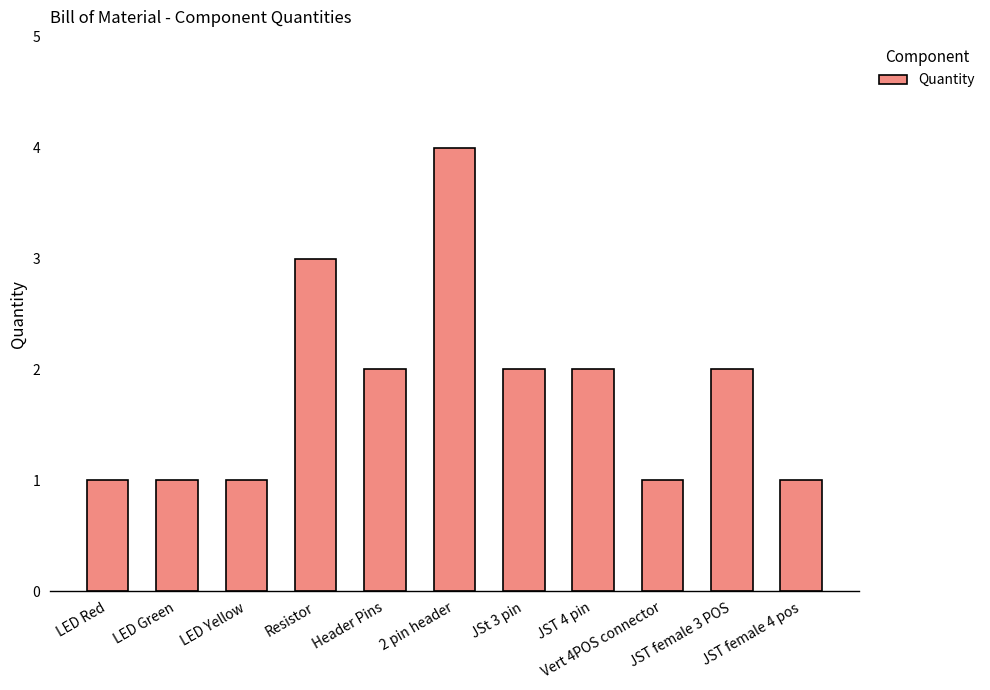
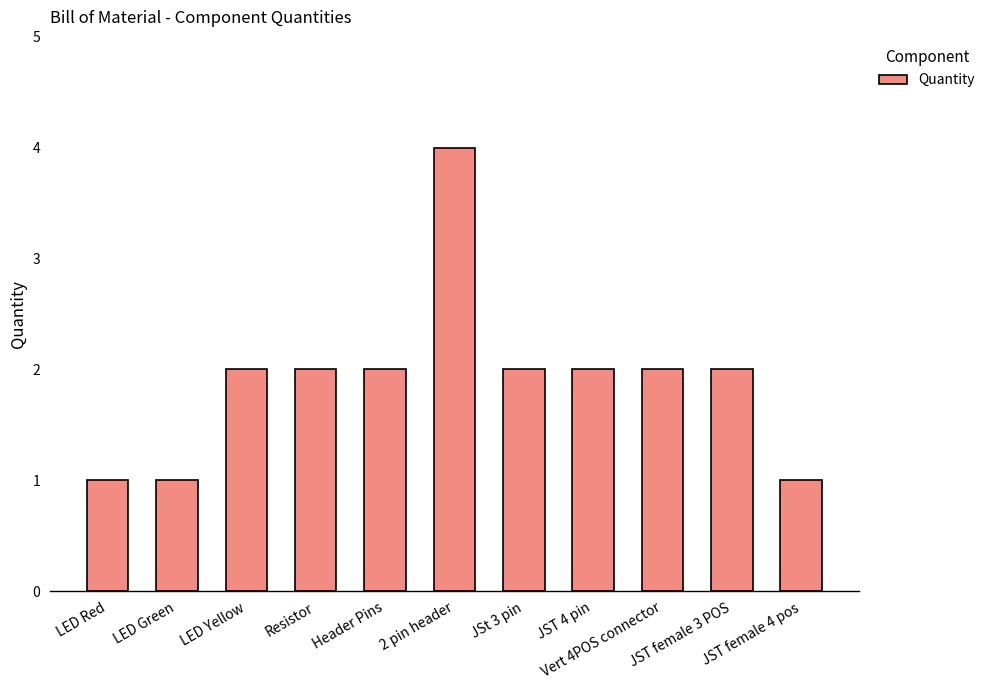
LED Yellow: 1 -> 2
Resistor: 3 -> 2
Vert 4POS connector: 1 -> 2
